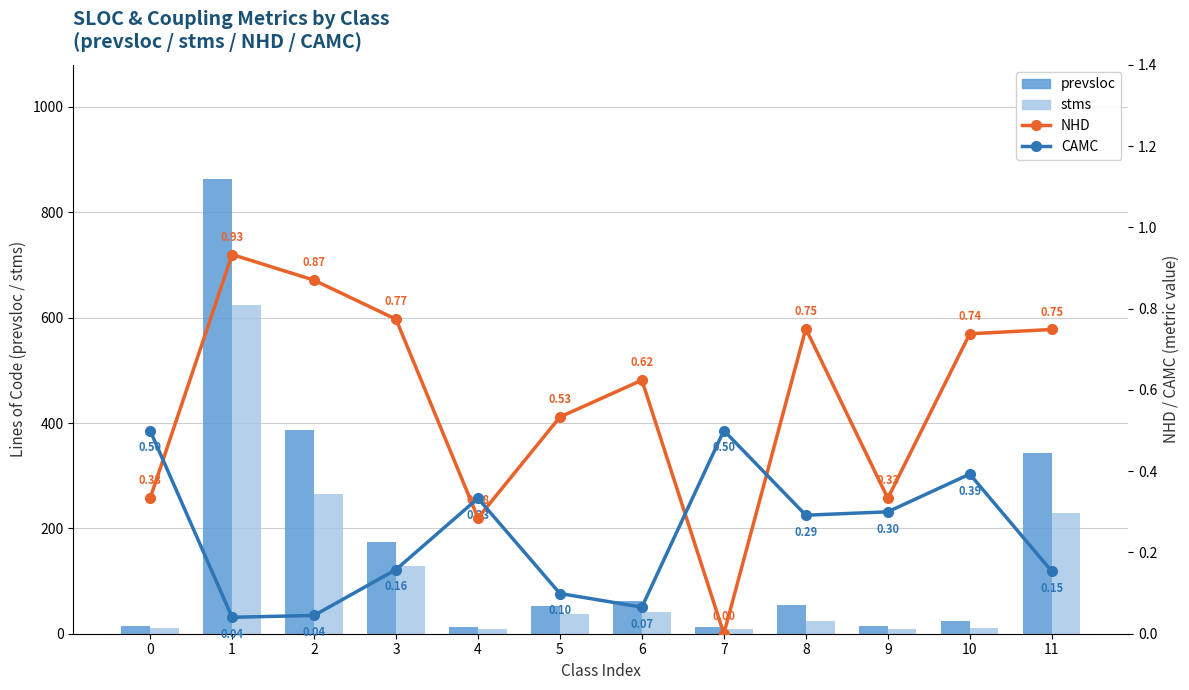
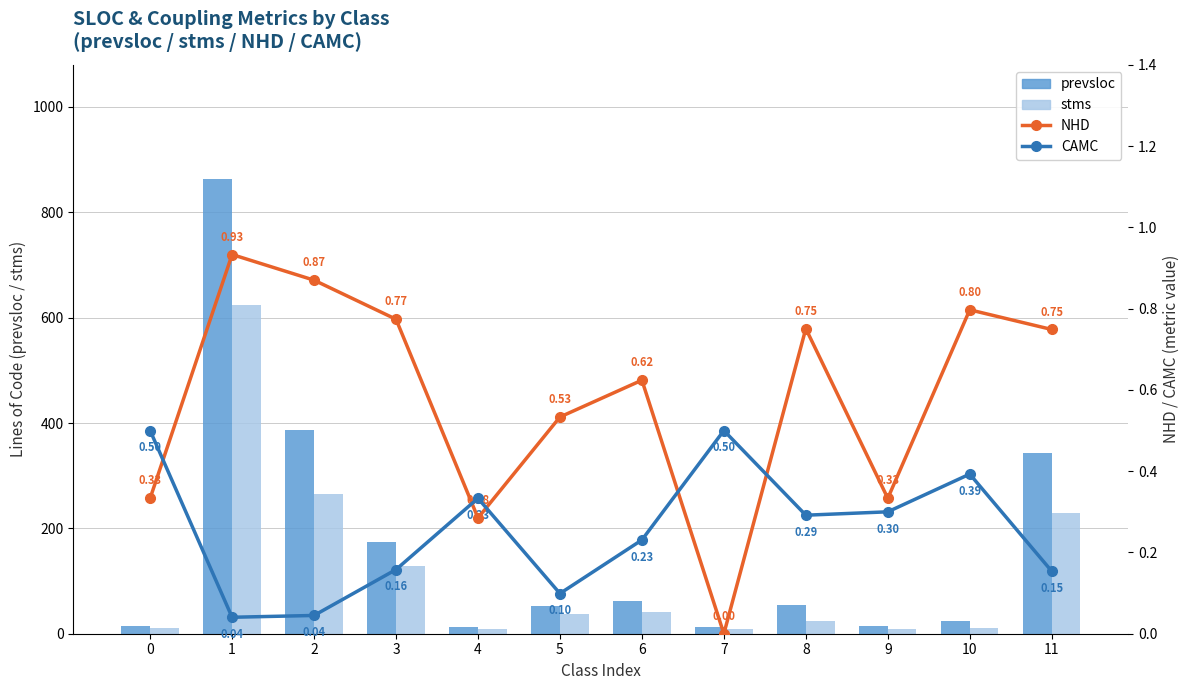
CAMC, 6: 0.07 -> 0.23
NHD, 10: 0.74 -> 0.80
